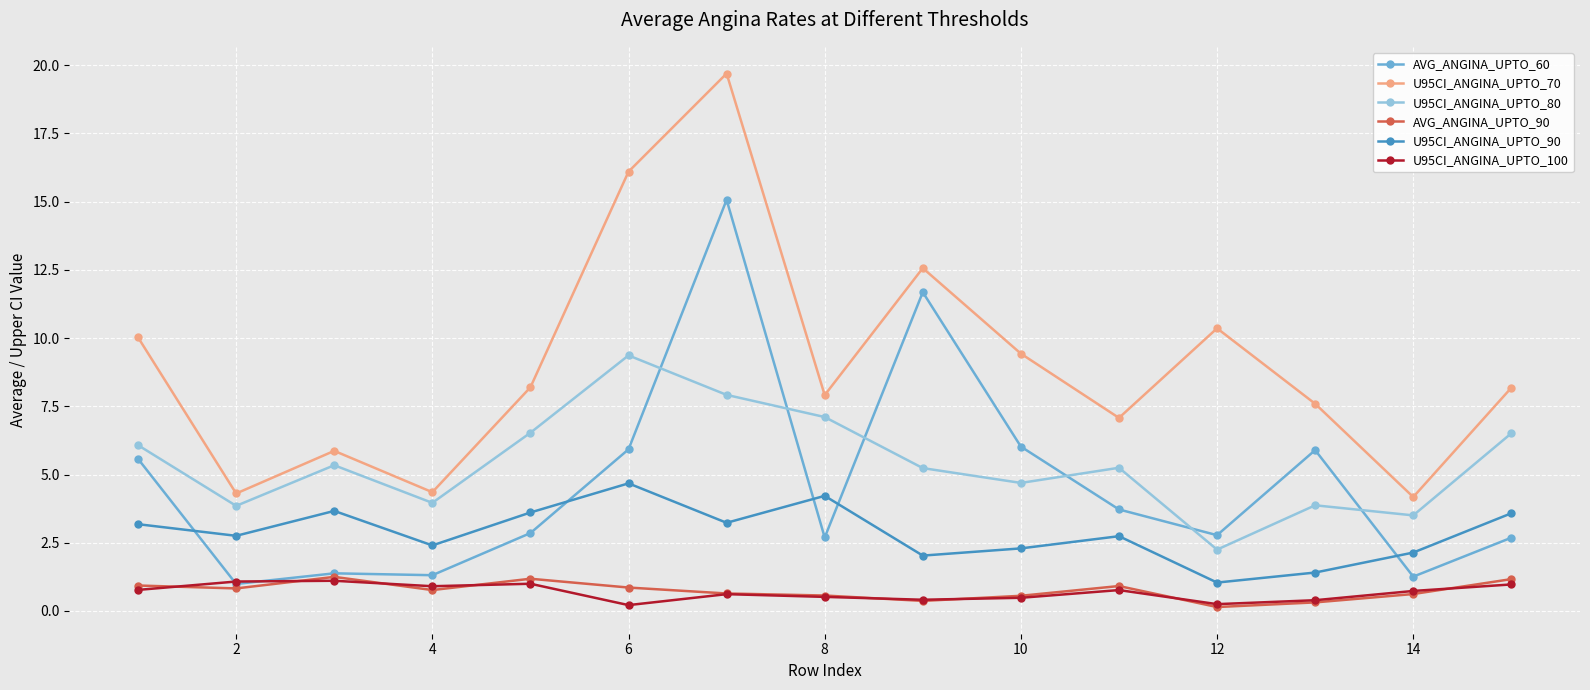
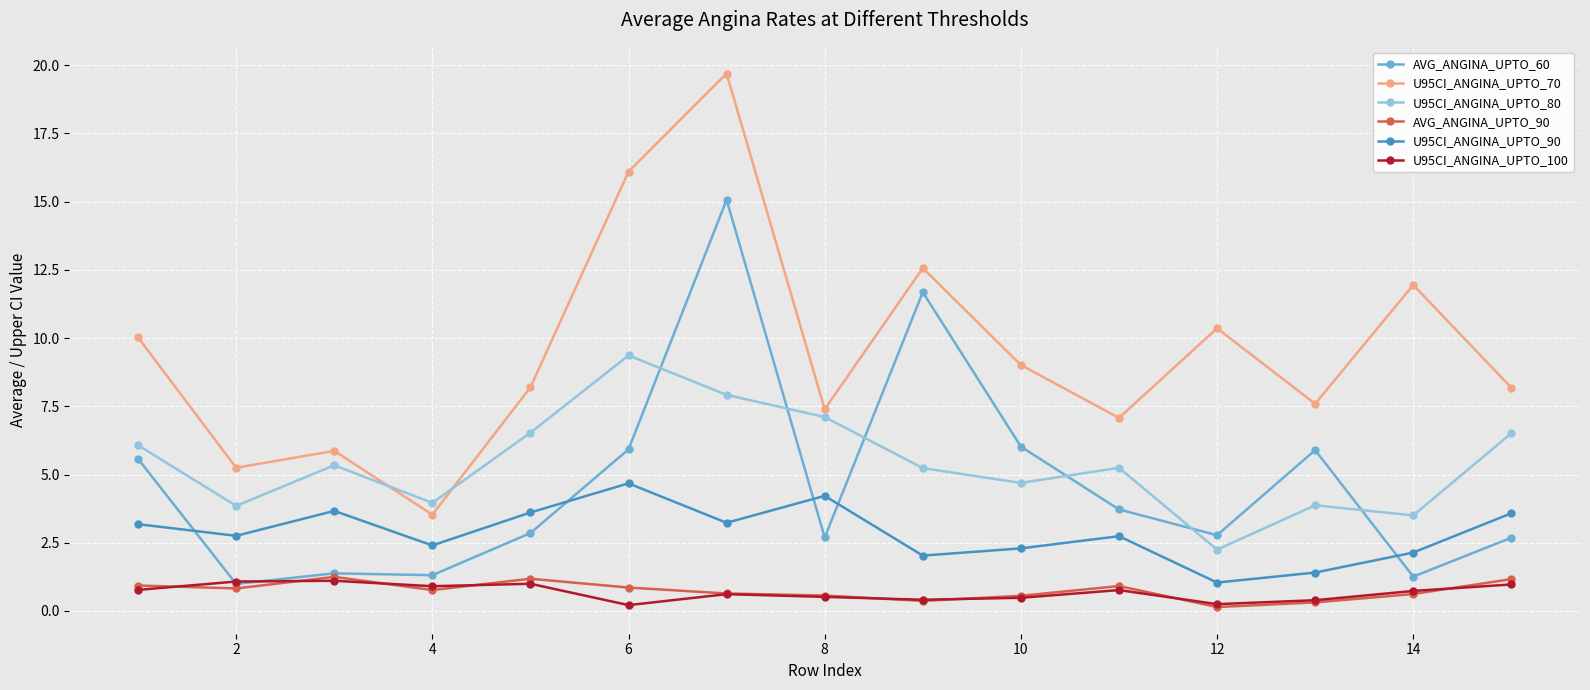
U95CI_ANGINA_UPTO_70, 2: 4.3 -> 5.2
U95CI_ANGINA_UPTO_70, 4: 4.4 -> 3.5
U95CI_ANGINA_UPTO_70, 8: 7.9 -> 7.4
U95CI_ANGINA_UPTO_70, 10: 9.4 -> 9.0
U95CI_ANGINA_UPTO_70, 14: 4.2 -> 11.9
